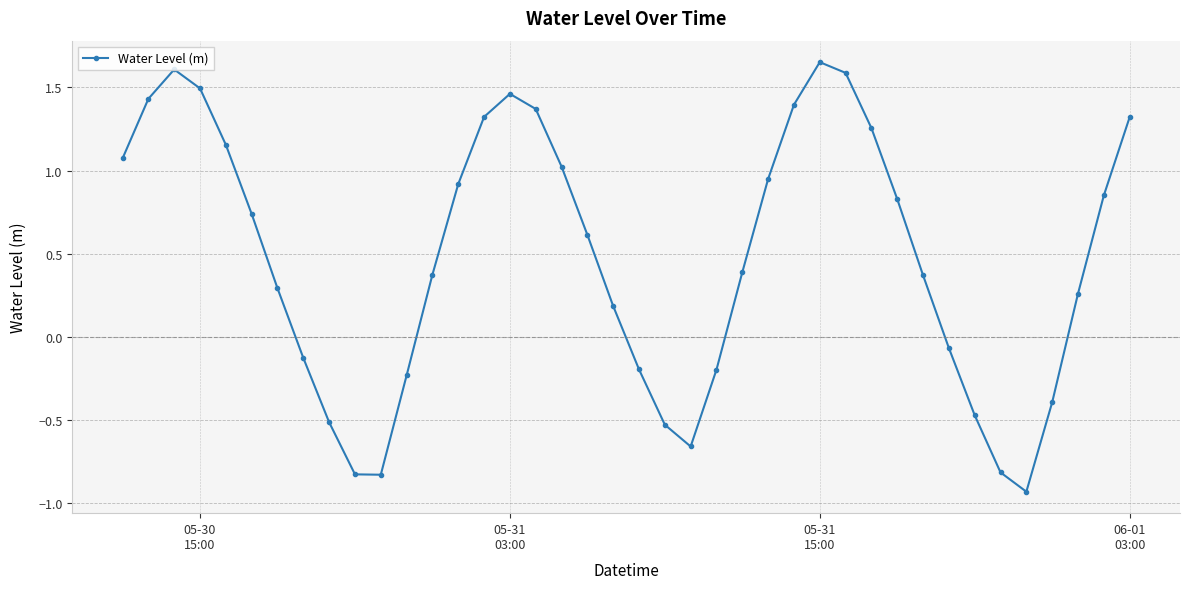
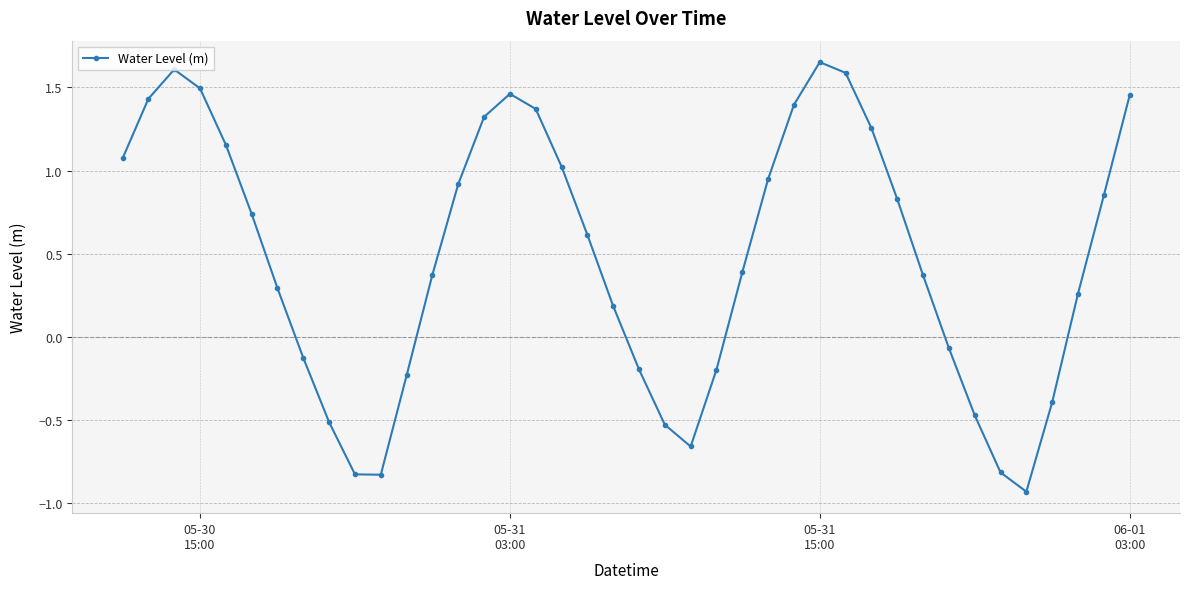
06-01 03:00: 1.32 -> 1.45
